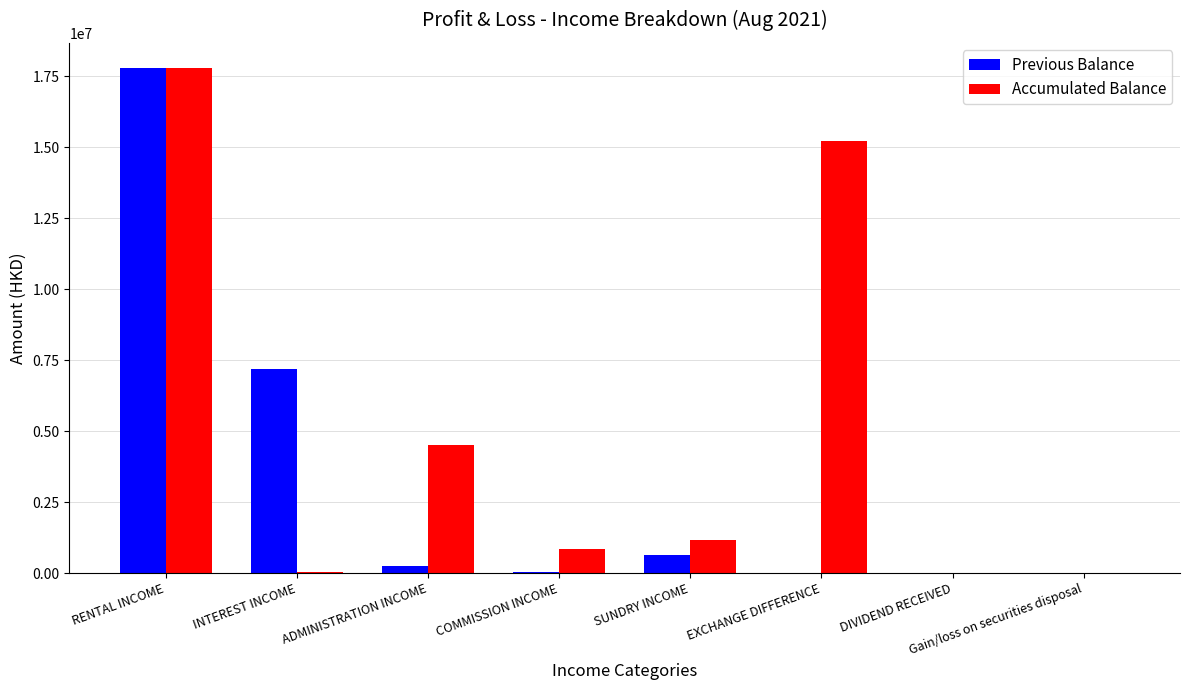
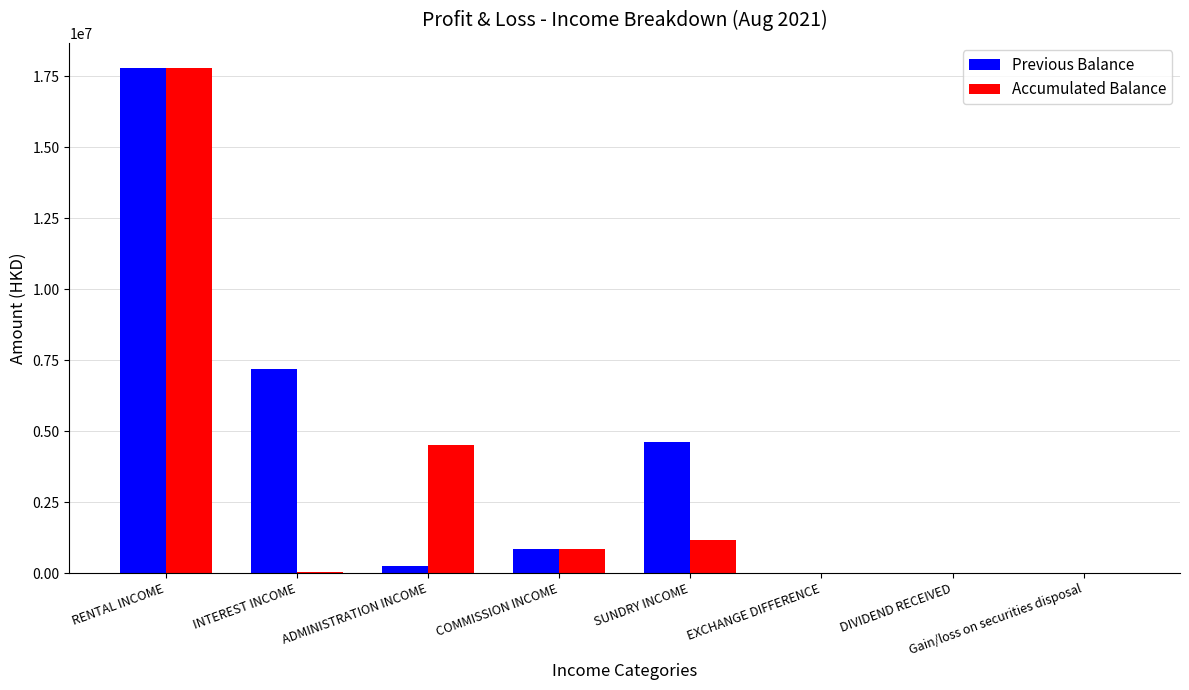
Previous Balance, COMMISSION INCOME: 0 -> 800000
Previous Balance, SUNDRY INCOME: 600000 -> 4600000
Accumulated Balance, EXCHANGE DIFFERENCE: 15200000 -> 0
